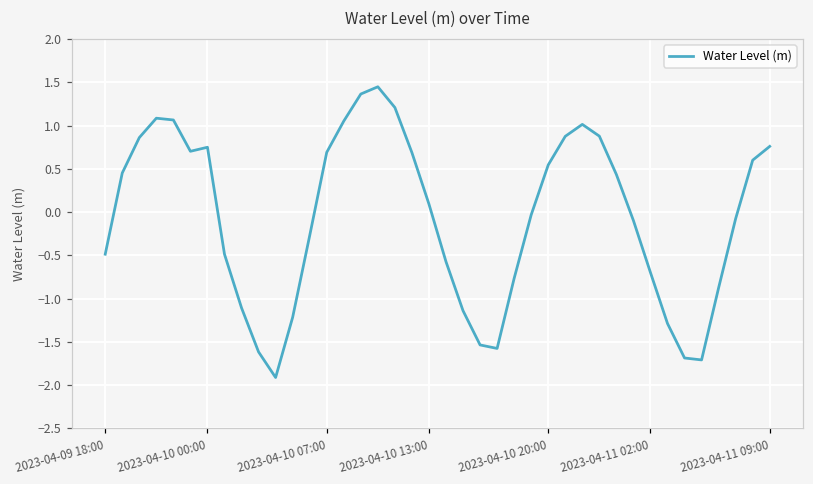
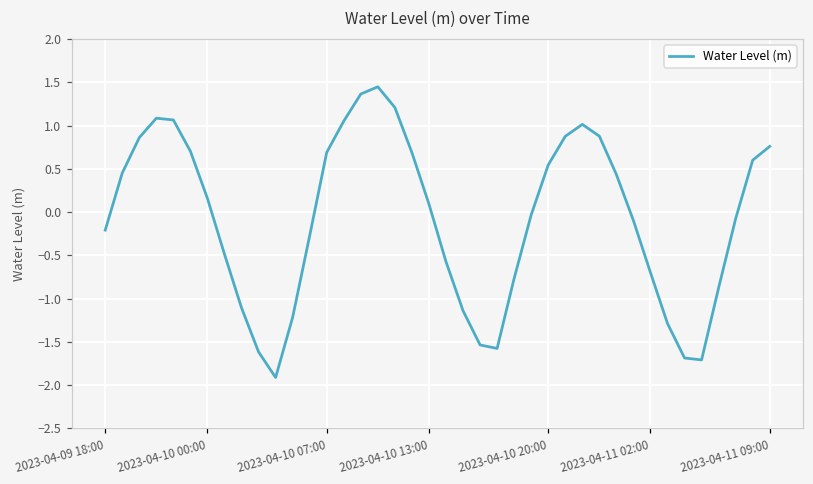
2023-04-09 18:00: -0.5 -> -0.2
2023-04-10 00:00: 0.7 -> 0.2
